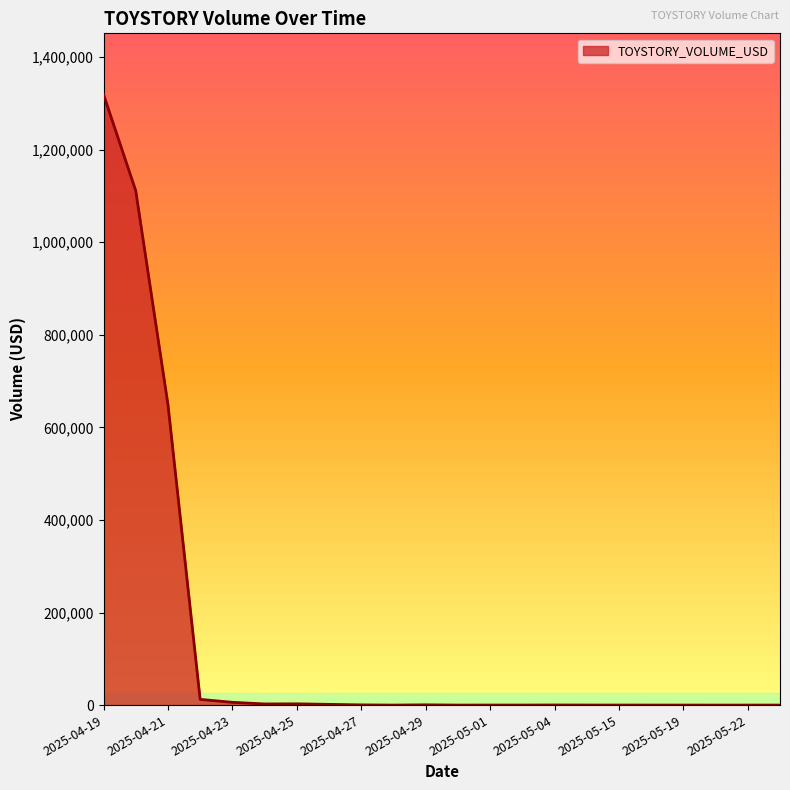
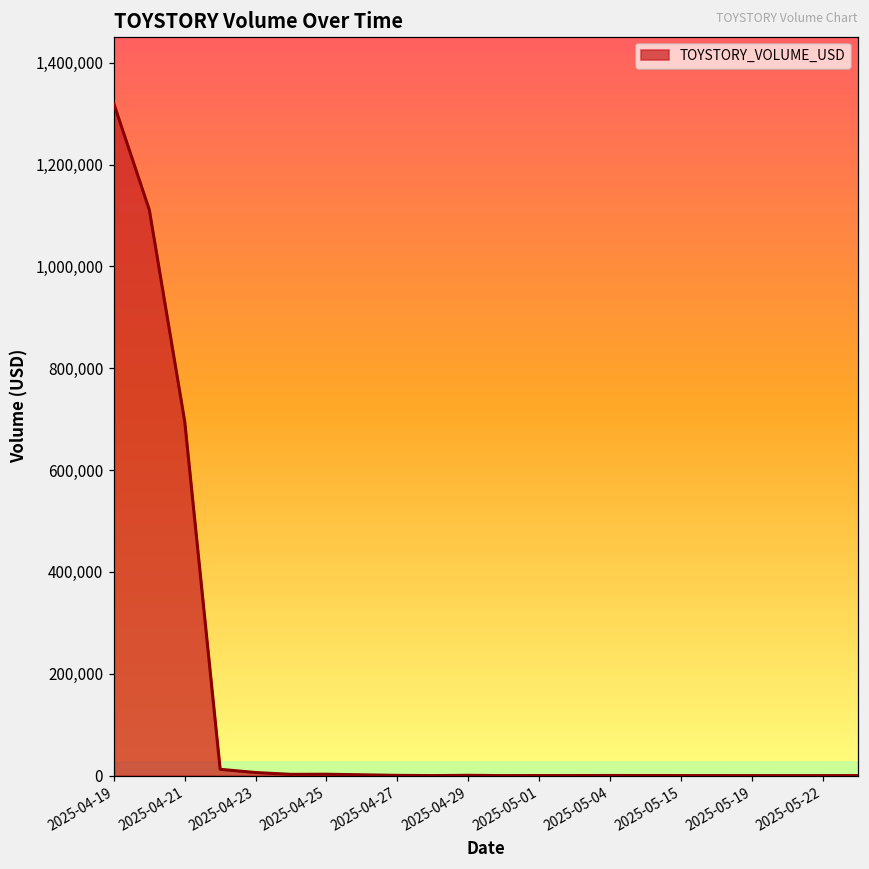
2025-04-21: 650,000 -> 700,000
